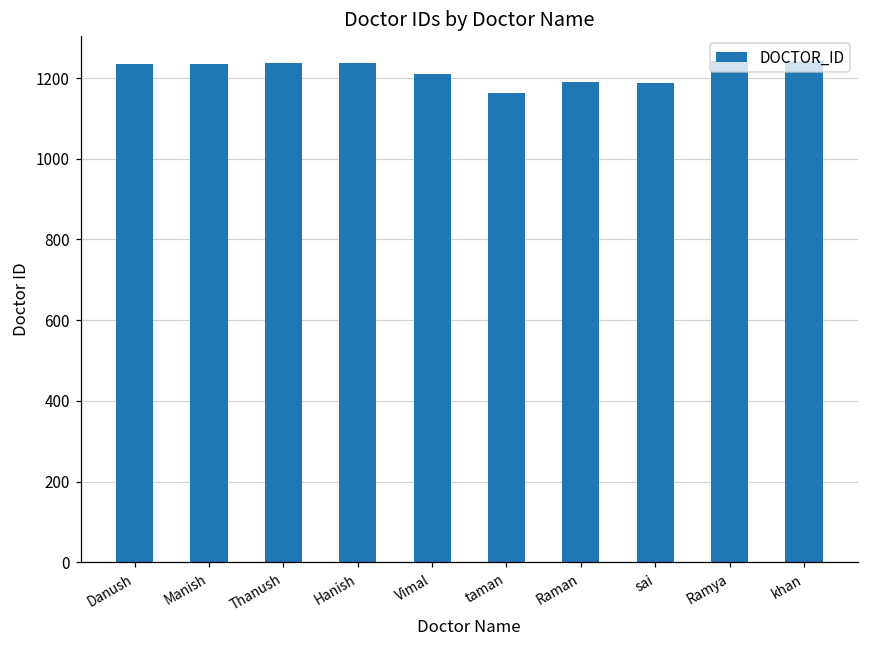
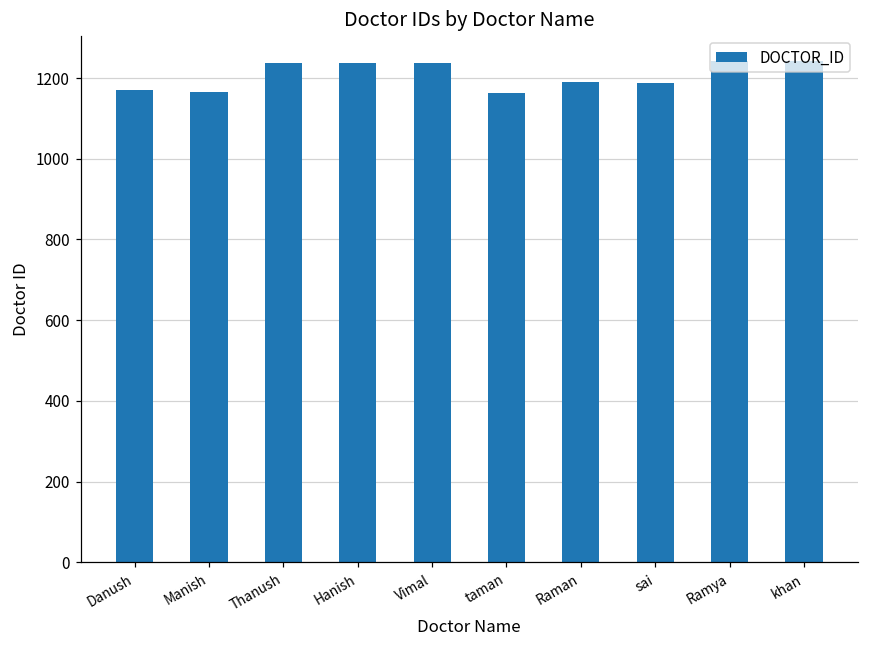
Danush: 1230 -> 1170
Manish: 1240 -> 1170
Vimal: 1210 -> 1240
